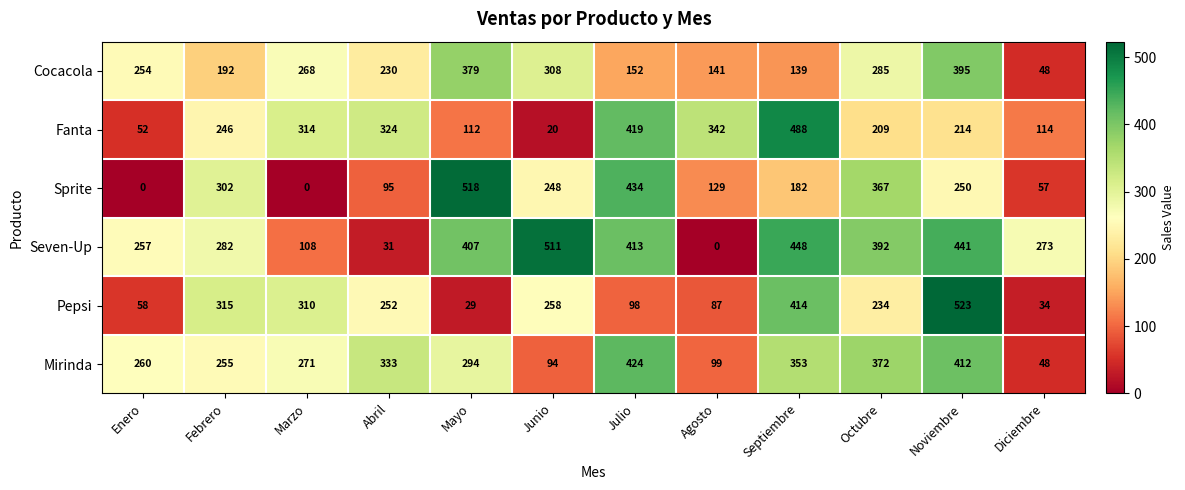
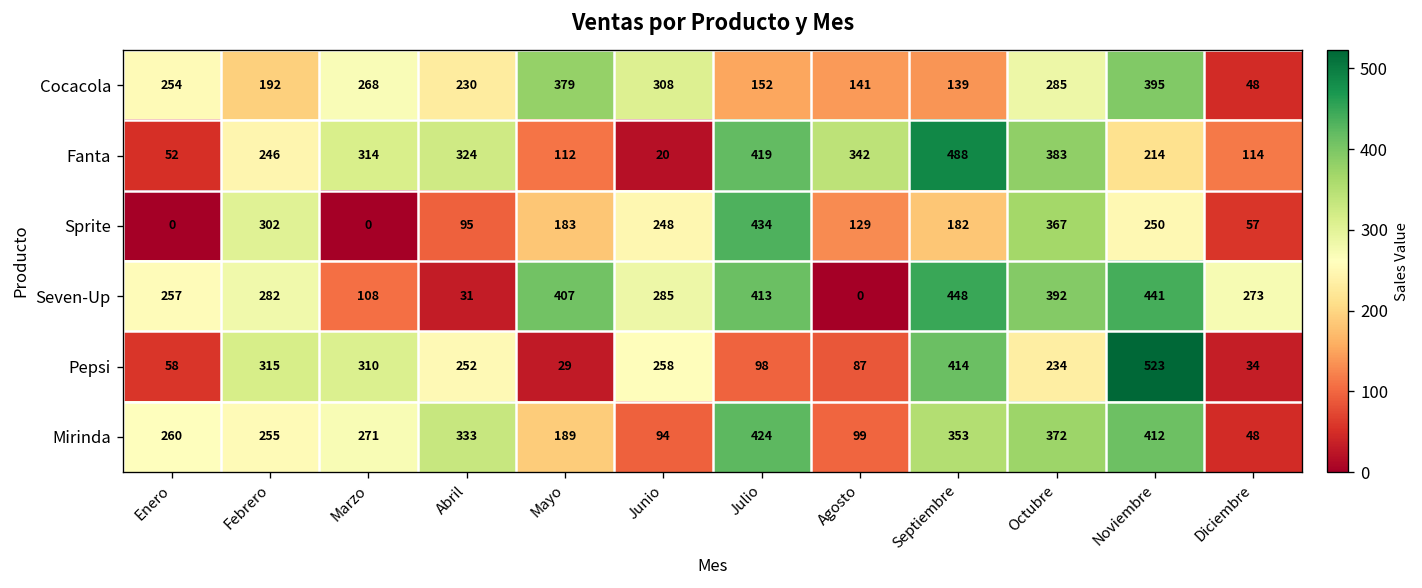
Fanta, Octubre: 209 -> 383
Sprite, Mayo: 518 -> 183
Seven-Up, Junio: 511 -> 285
Mirinda, Mayo: 294 -> 189
